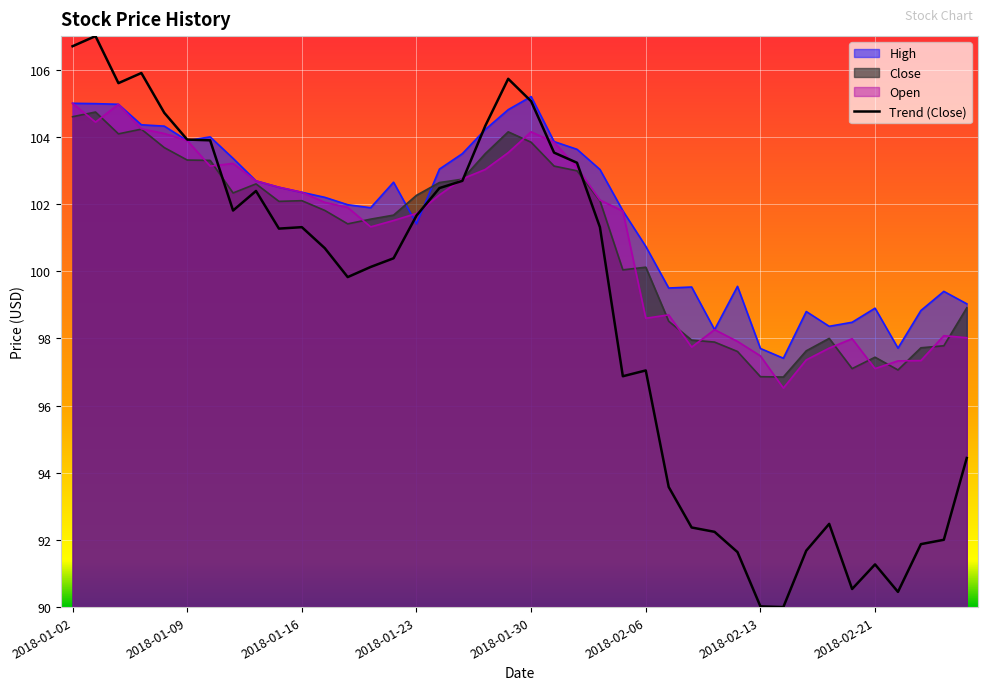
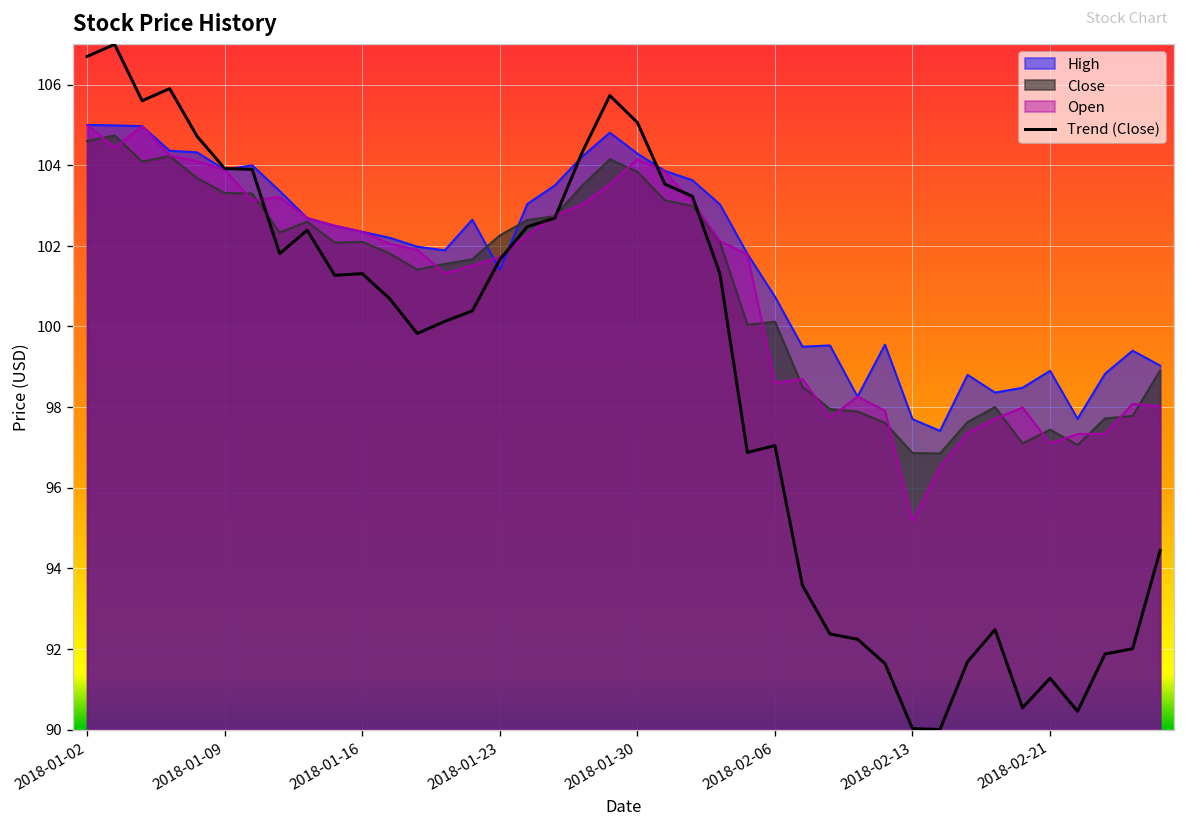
High, 2018-01-30: 105.2 -> 104.3
Open, 2018-02-13: 97.5 -> 95.2
